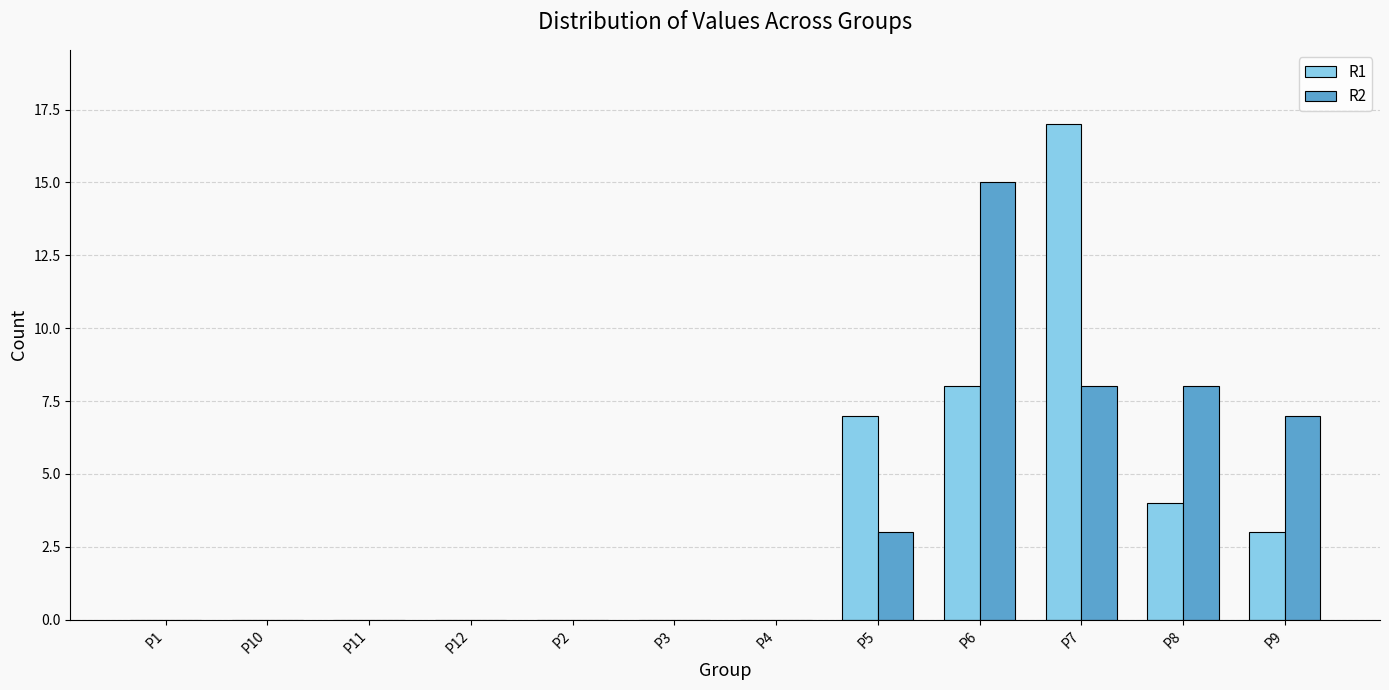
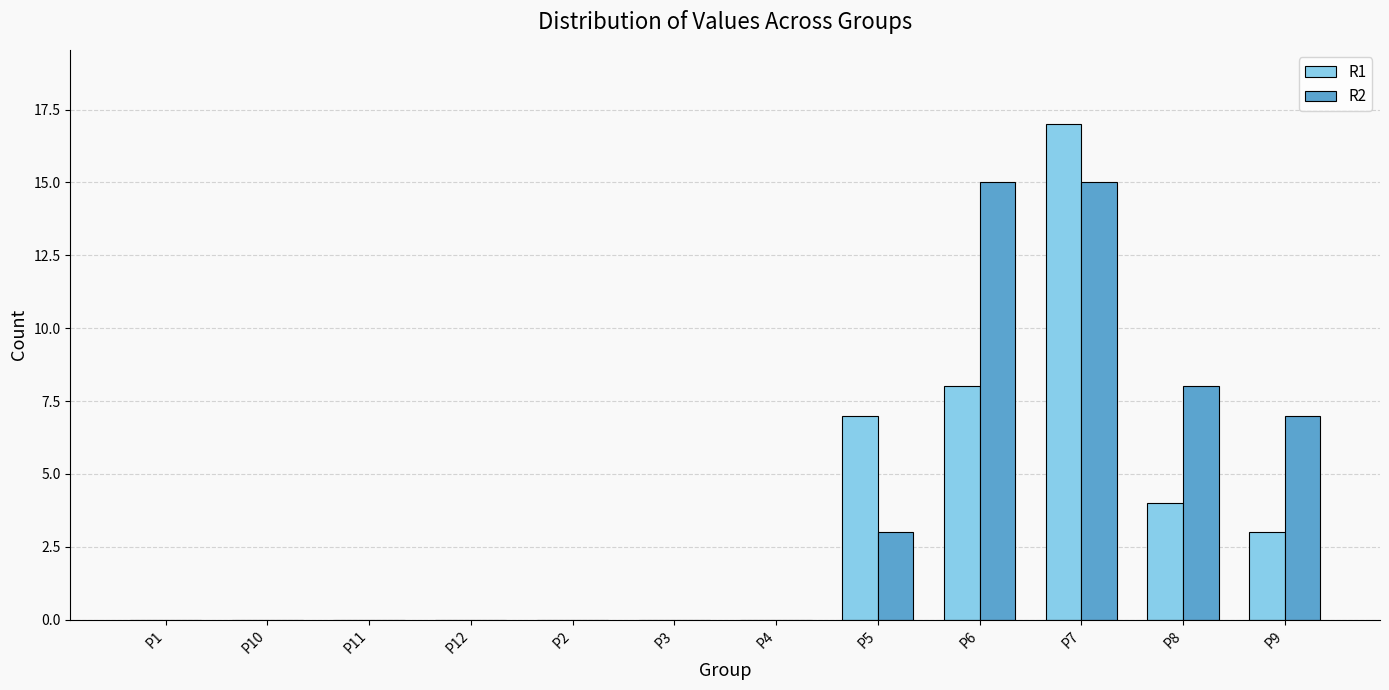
R2, P7: 8 -> 15
